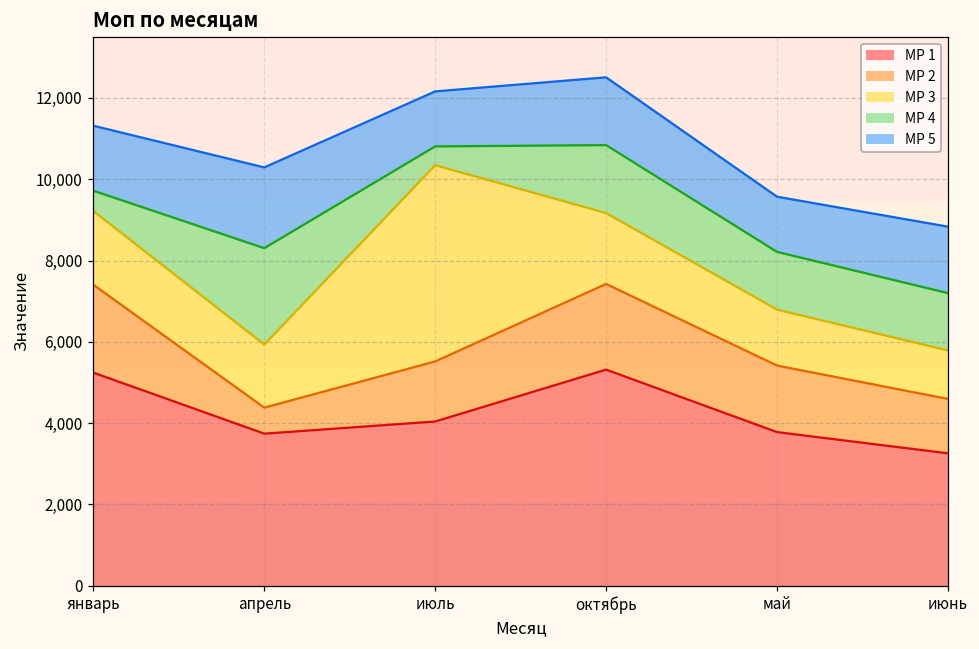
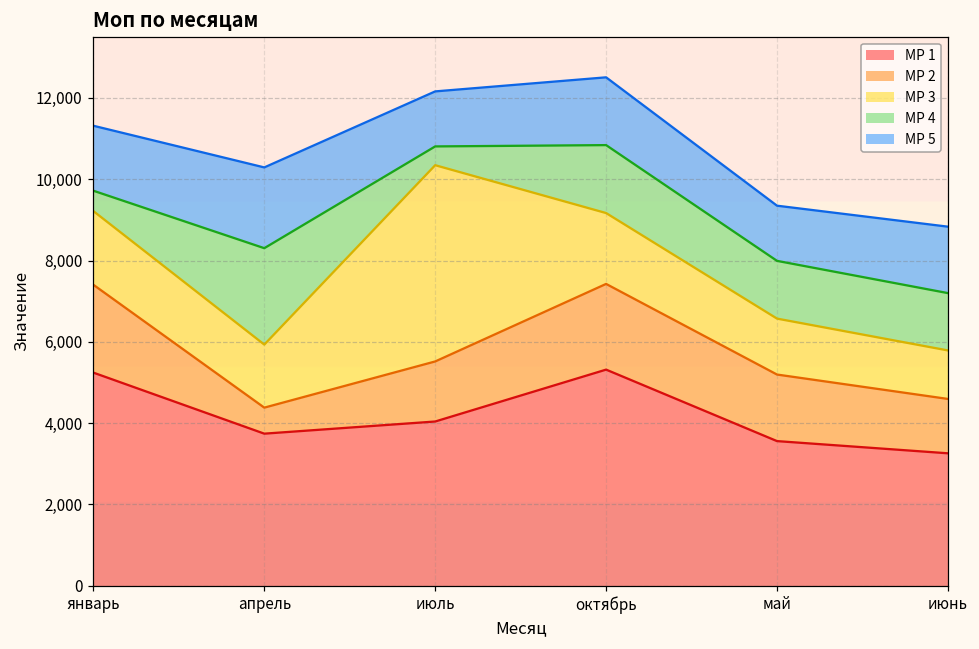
МР 1, май: 3,800 -> 3,600
